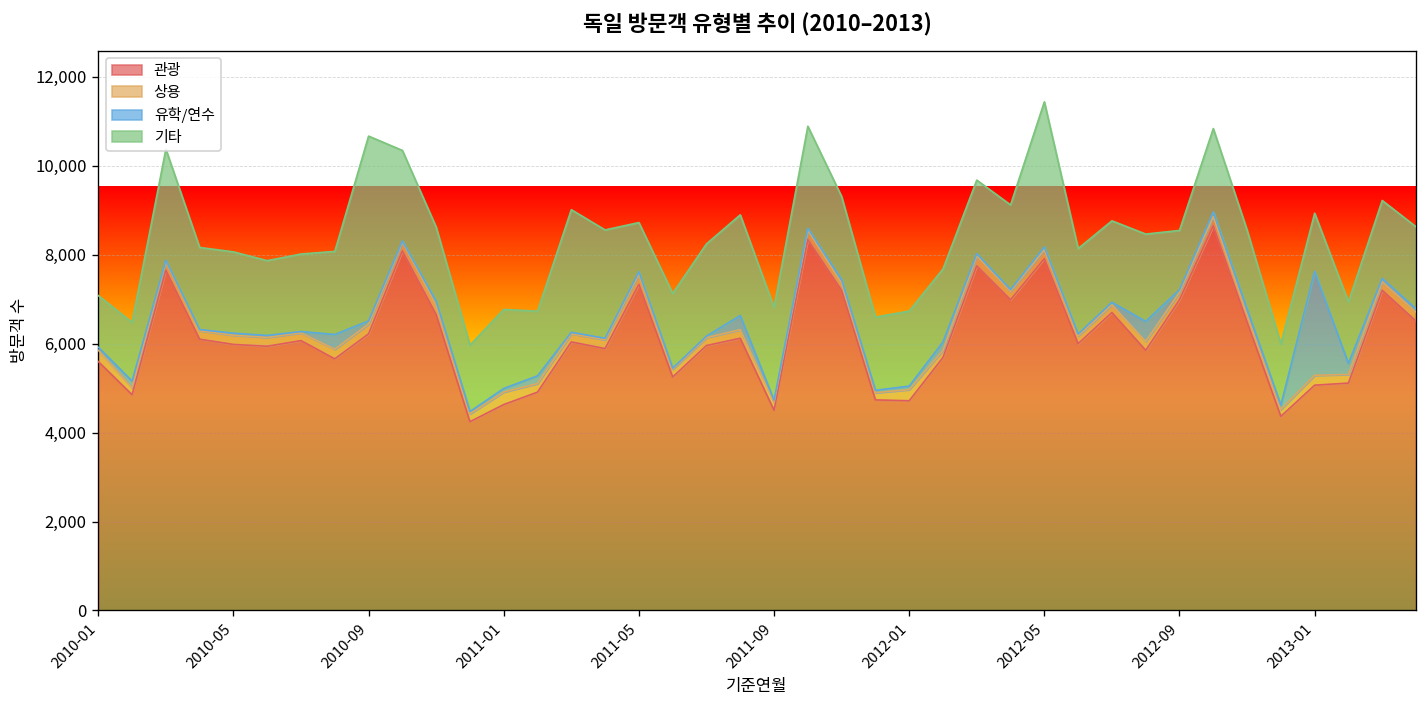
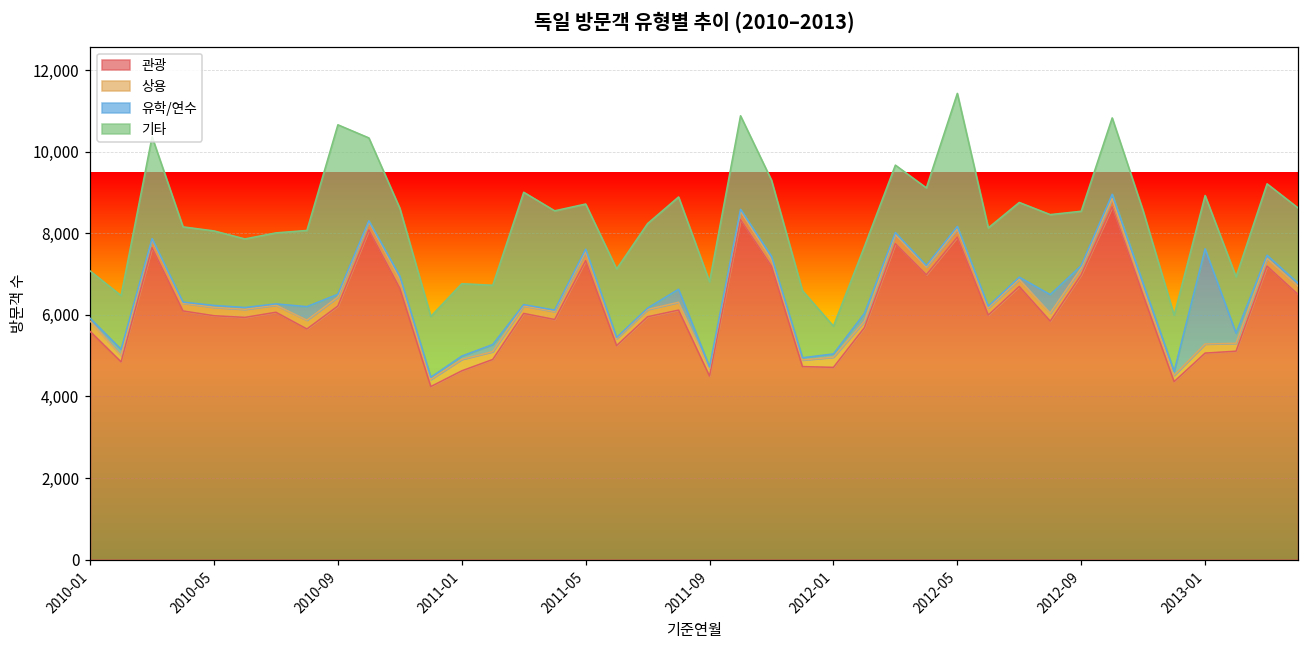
기타, 2012-01: 1,700 -> 700
